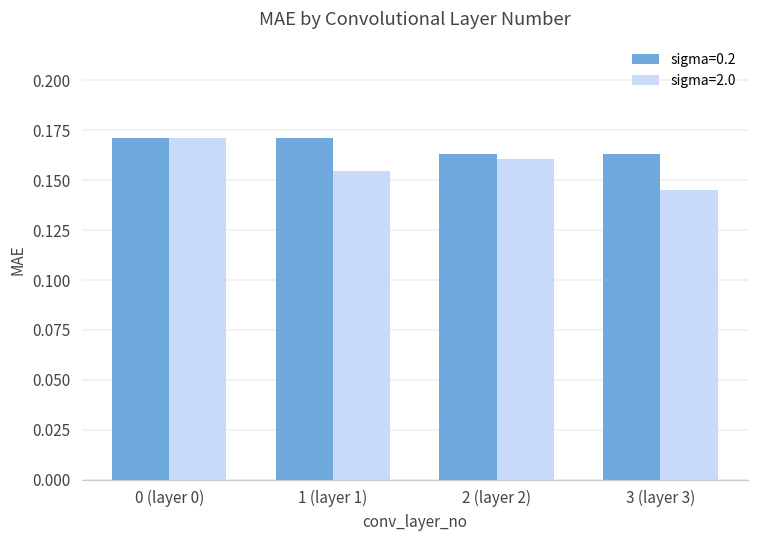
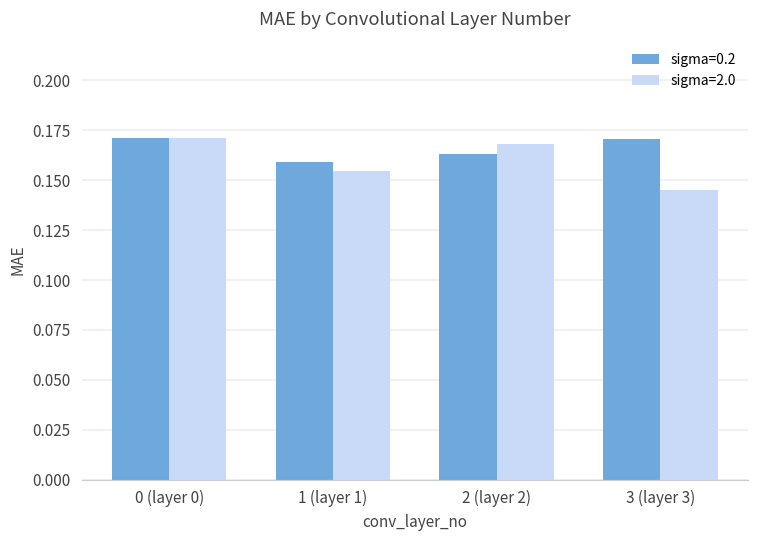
sigma=0.2, 1 (layer 1): 0.171 -> 0.159
sigma=2.0, 2 (layer 2): 0.161 -> 0.168
sigma=0.2, 3 (layer 3): 0.163 -> 0.171
